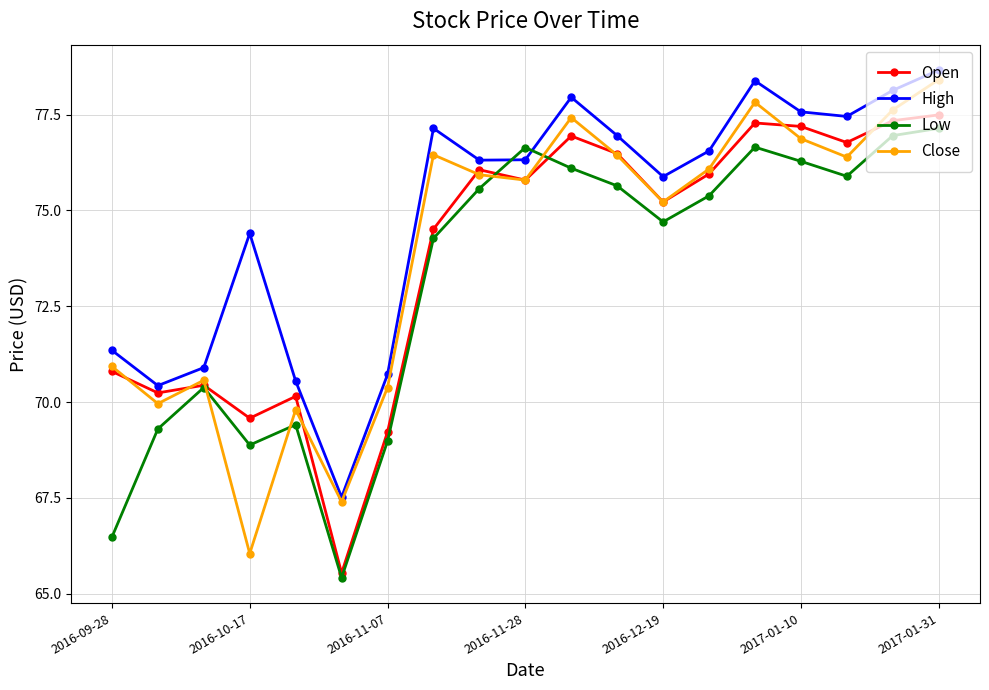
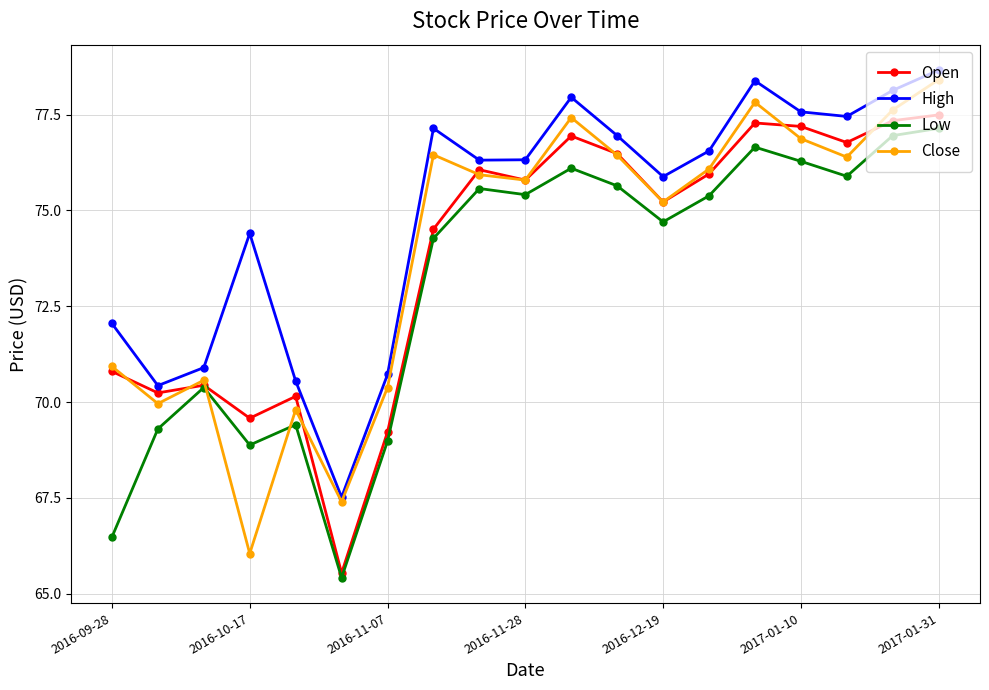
High, 2016-09-28: 71.4 -> 72.1
Low, 2016-11-28: 76.6 -> 75.4
